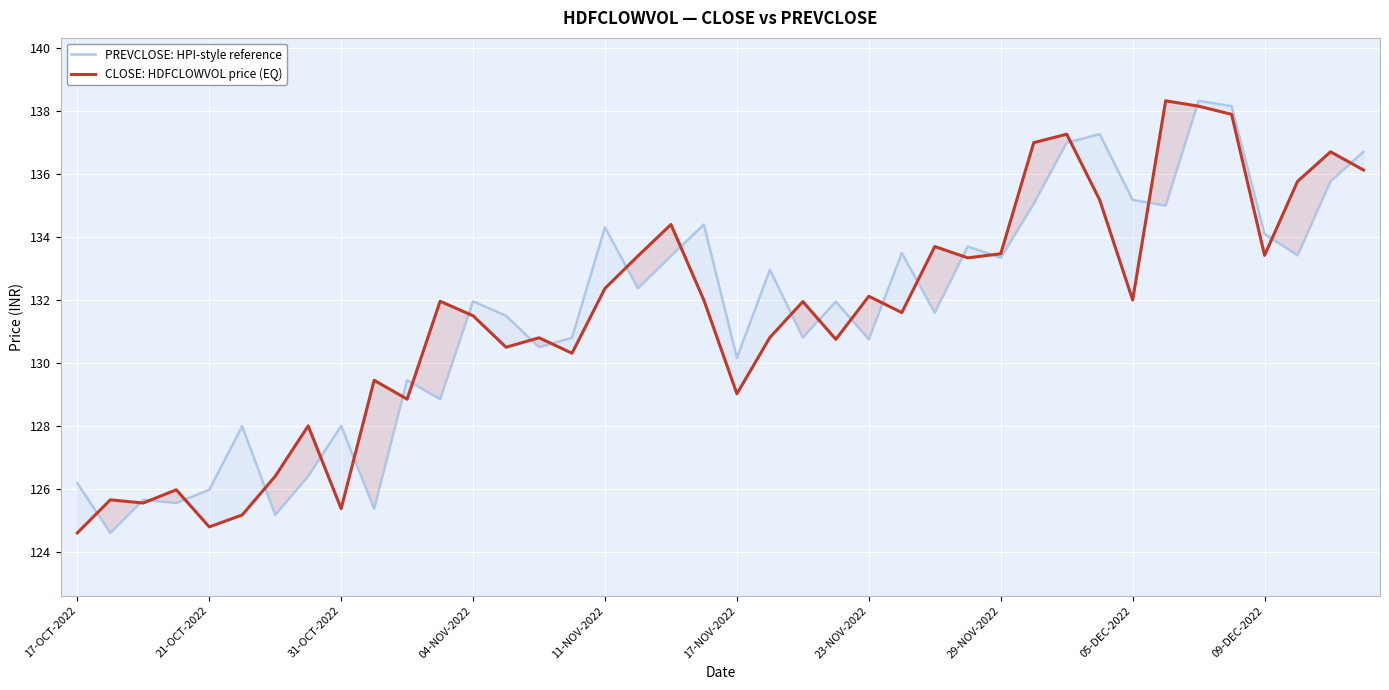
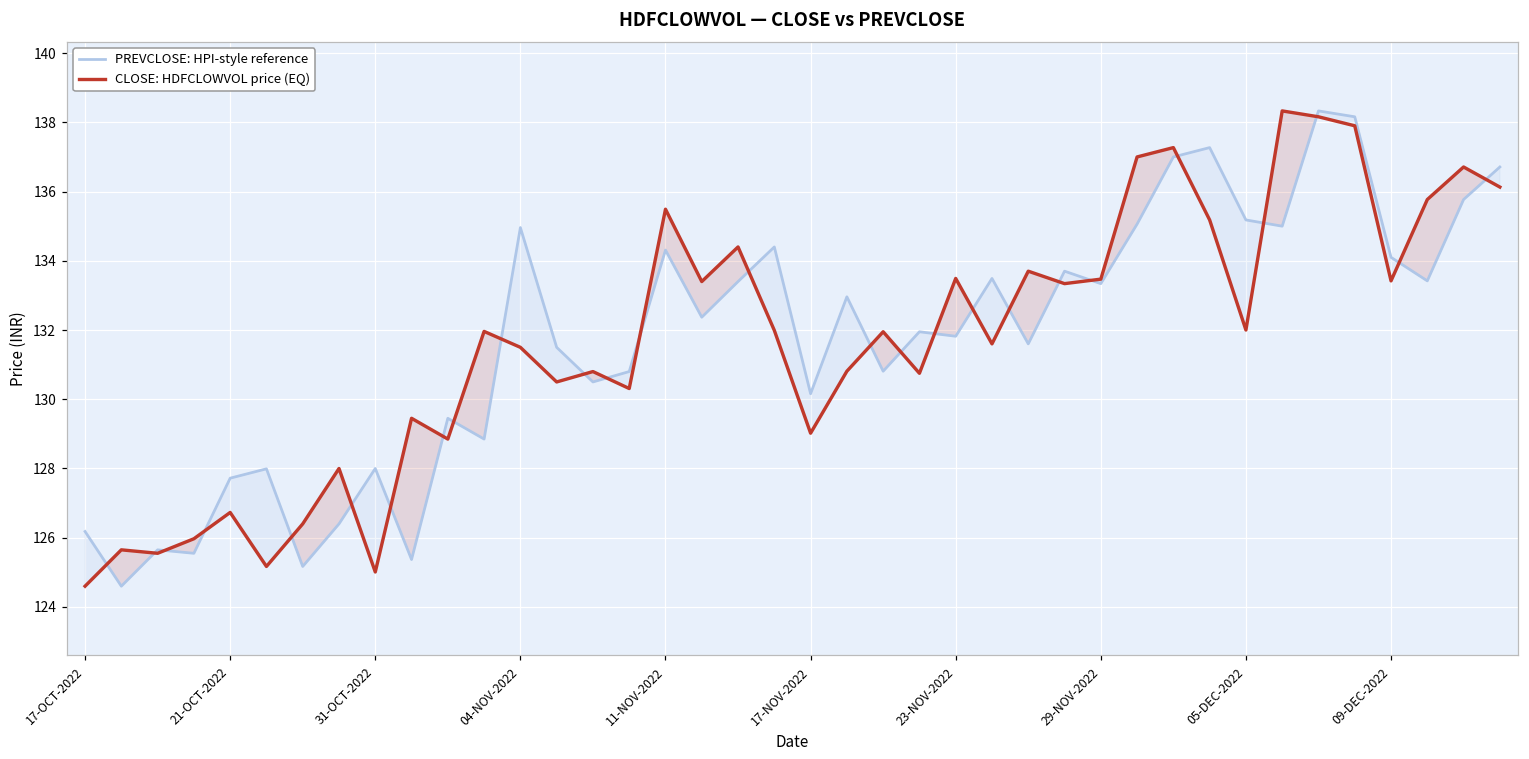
PREVCLOSE: HPI-style reference, 21-OCT-2022: 126.0 -> 127.7
CLOSE: HDFCLOWVOL price (EQ), 21-OCT-2022: 124.8 -> 126.7
CLOSE: HDFCLOWVOL price (EQ), 31-OCT-2022: 125.4 -> 125.0
PREVCLOSE: HPI-style reference, 04-NOV-2022: 132.0 -> 135.0
CLOSE: HDFCLOWVOL price (EQ), 11-NOV-2022: 132.4 -> 135.5
PREVCLOSE: HPI-style reference, 23-NOV-2022: 130.8 -> 131.8
CLOSE: HDFCLOWVOL price (EQ), 23-NOV-2022: 132.1 -> 133.5
